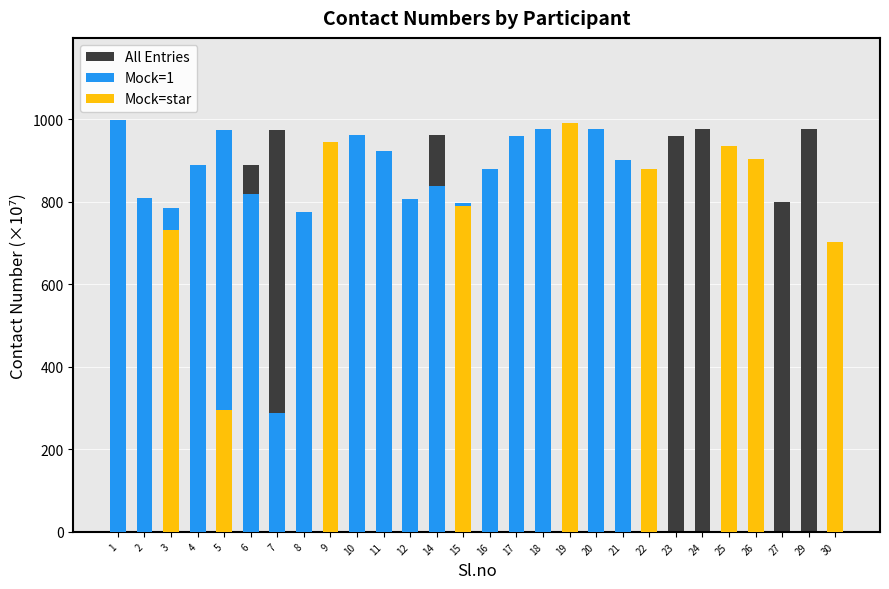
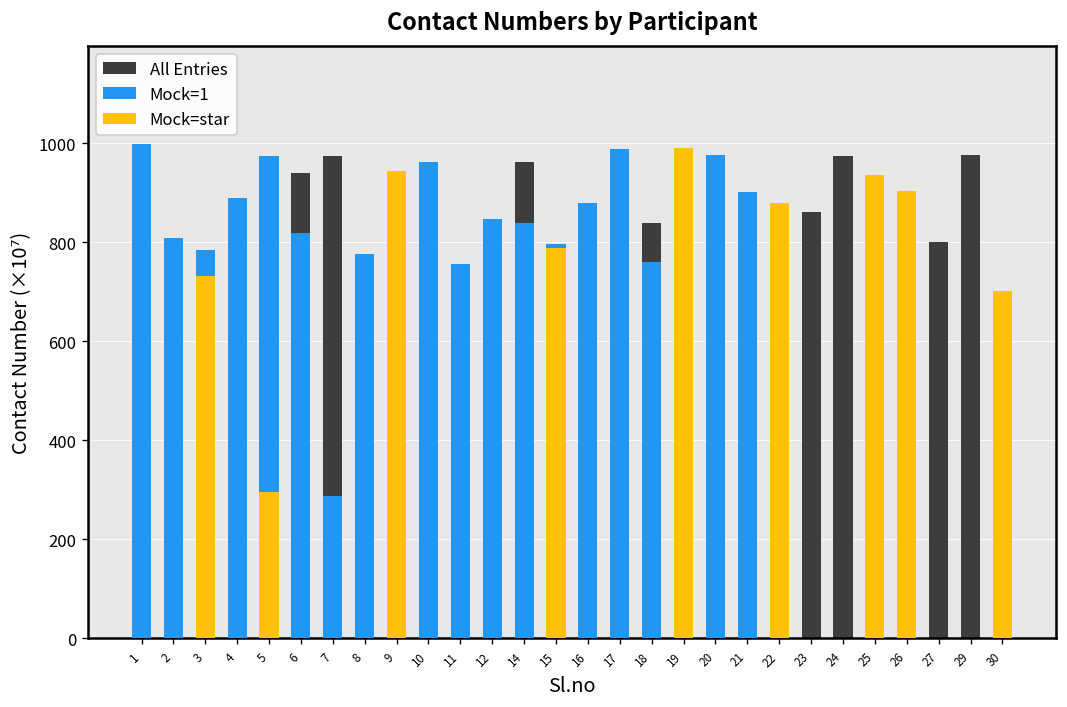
All Entries, 6: 890 -> 940
Mock=1, 11: 920 -> 760
Mock=1, 12: 810 -> 850
Mock=1, 17: 960 -> 990
Mock=1, 18: 980 -> 760
All Entries, 23: 960 -> 860
